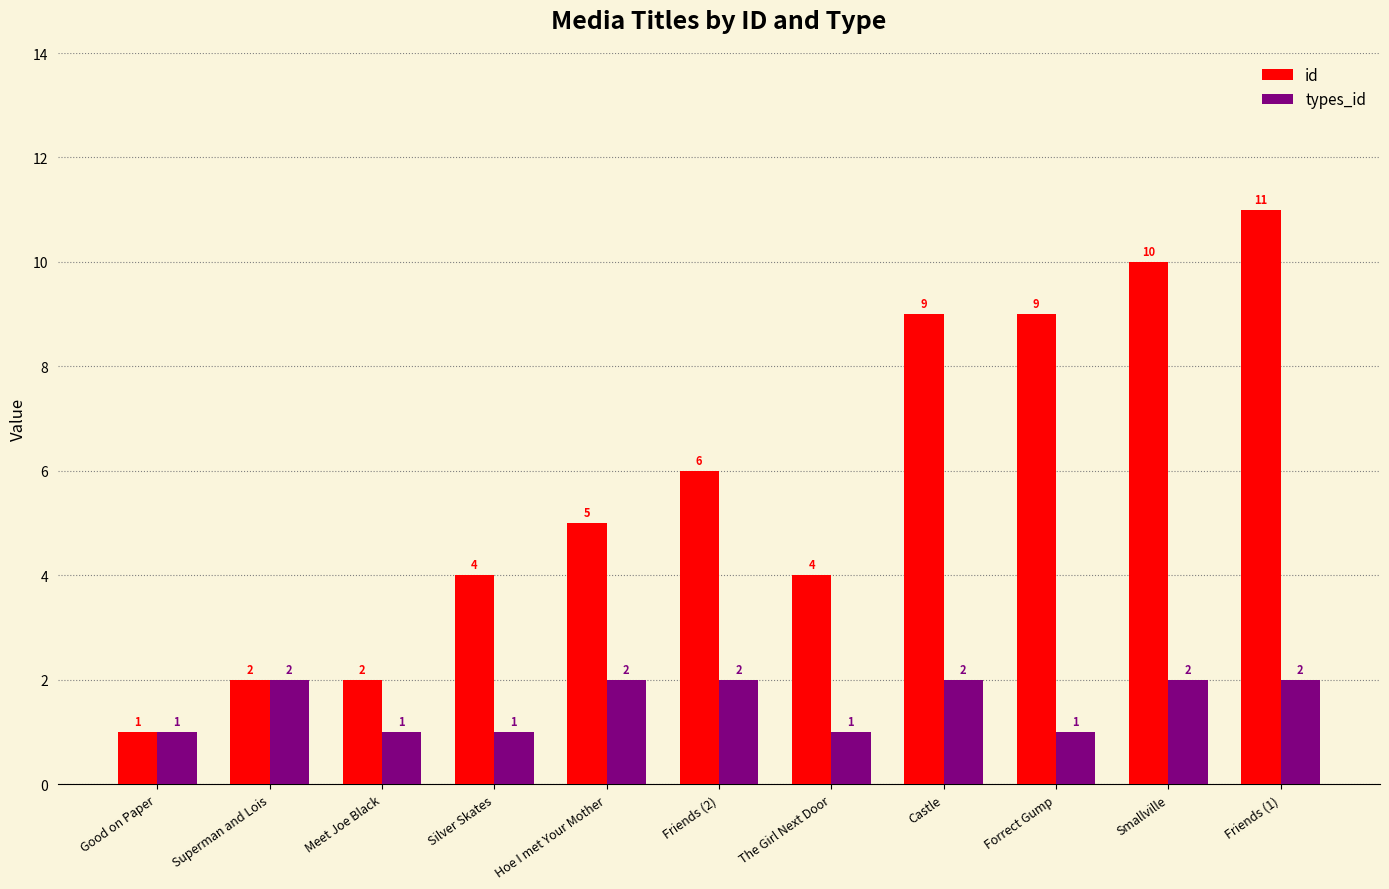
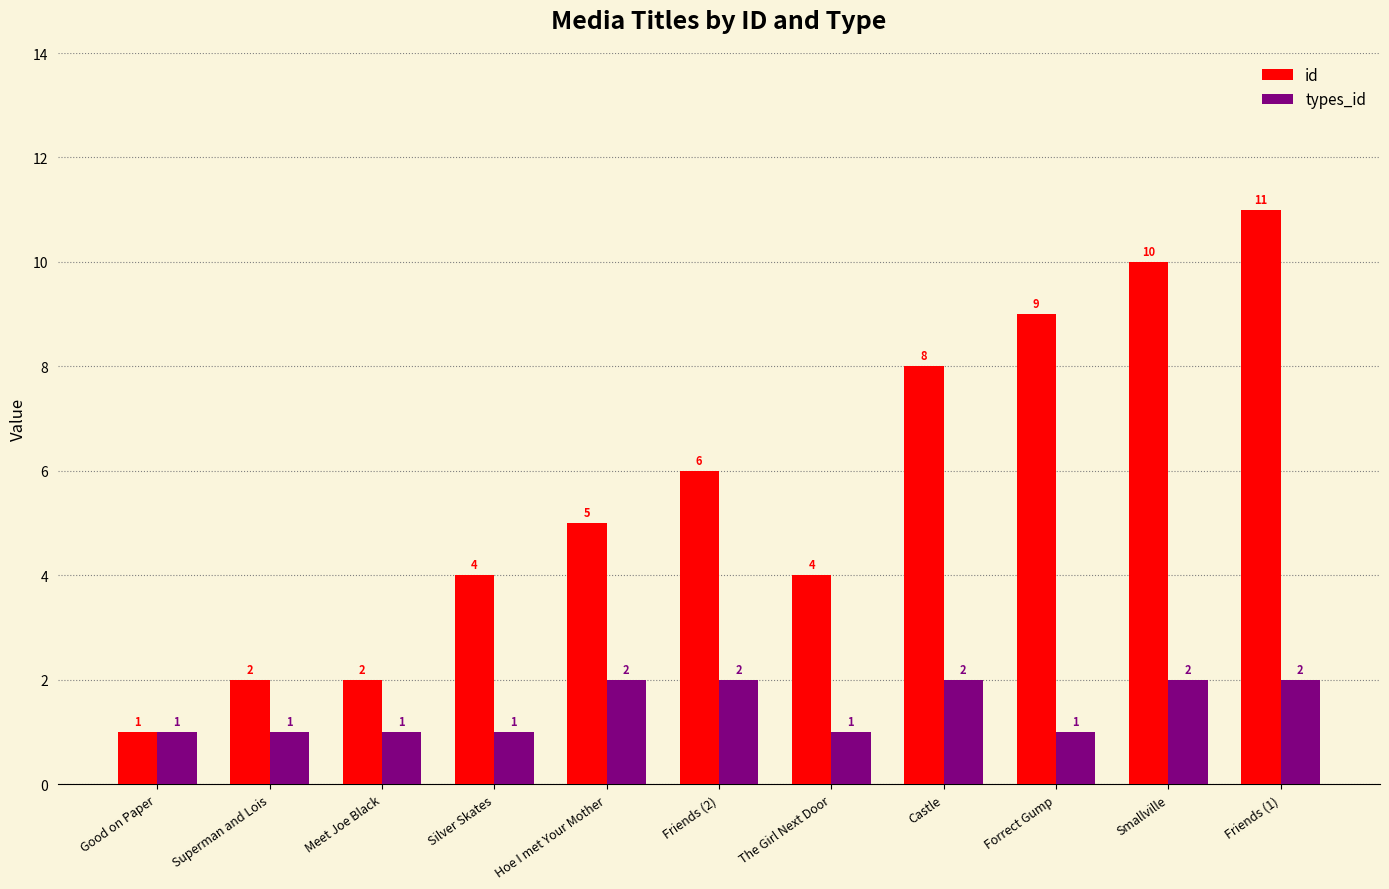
types_id, Superman and Lois: 2 -> 1
id, Castle: 9 -> 8
